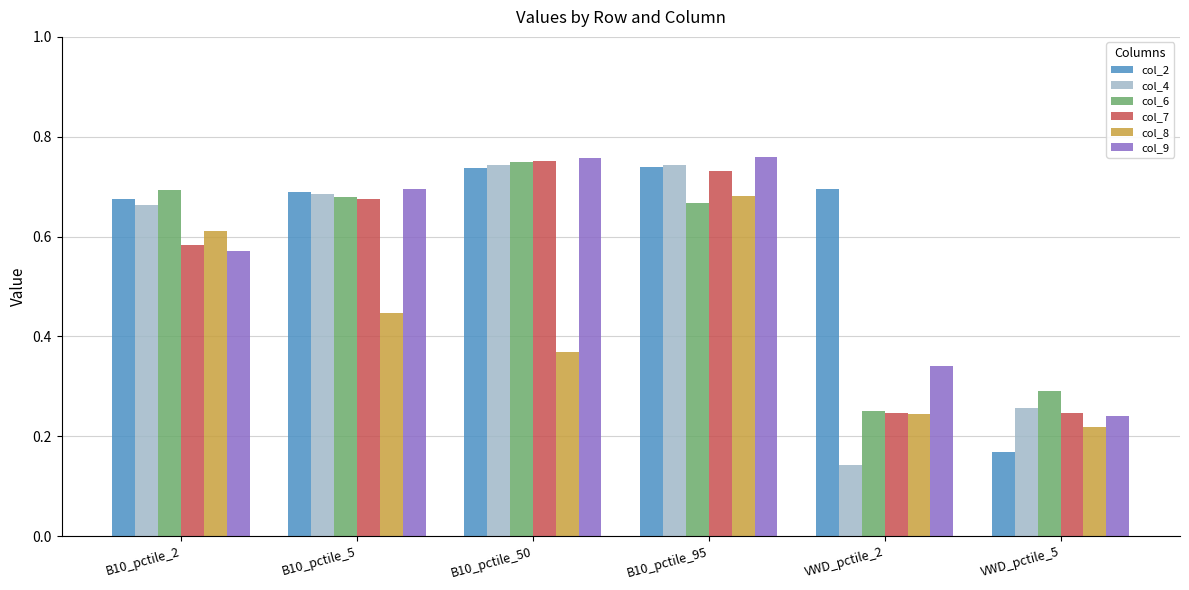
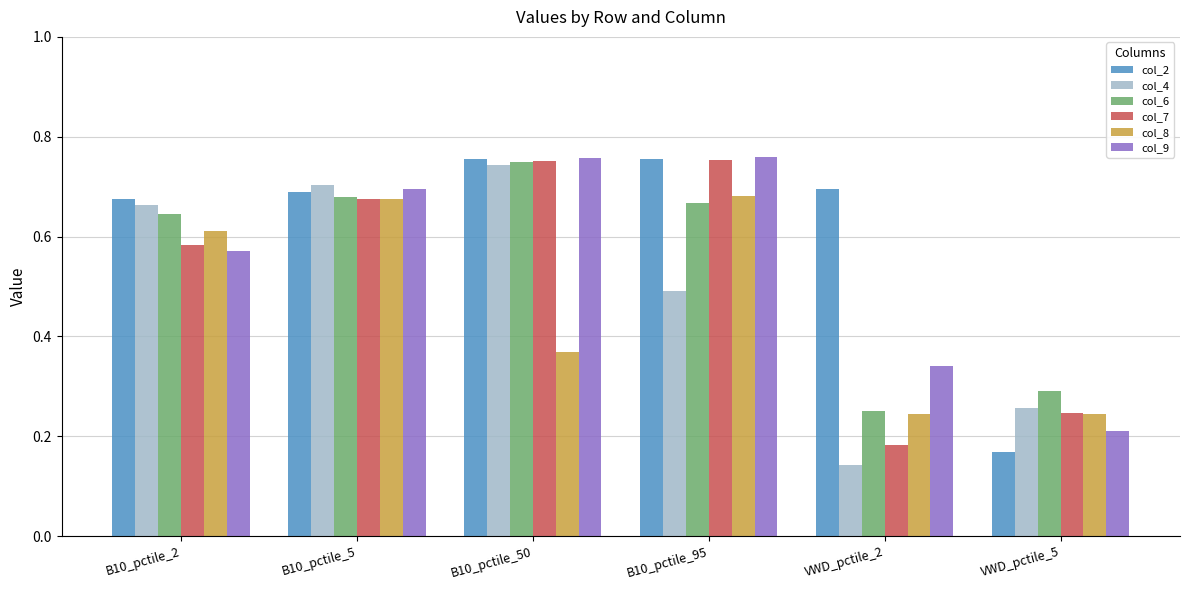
col_6, B10_pctile_2: 0.69 -> 0.65
col_4, B10_pctile_5: 0.69 -> 0.70
col_8, B10_pctile_5: 0.45 -> 0.68
col_2, B10_pctile_50: 0.74 -> 0.75
col_2, B10_pctile_95: 0.74 -> 0.76
col_4, B10_pctile_95: 0.74 -> 0.49
col_7, B10_pctile_95: 0.73 -> 0.75
col_7, VWD_pctile_2: 0.25 -> 0.18
col_8, VWD_pctile_5: 0.22 -> 0.24
col_9, VWD_pctile_5: 0.24 -> 0.21
